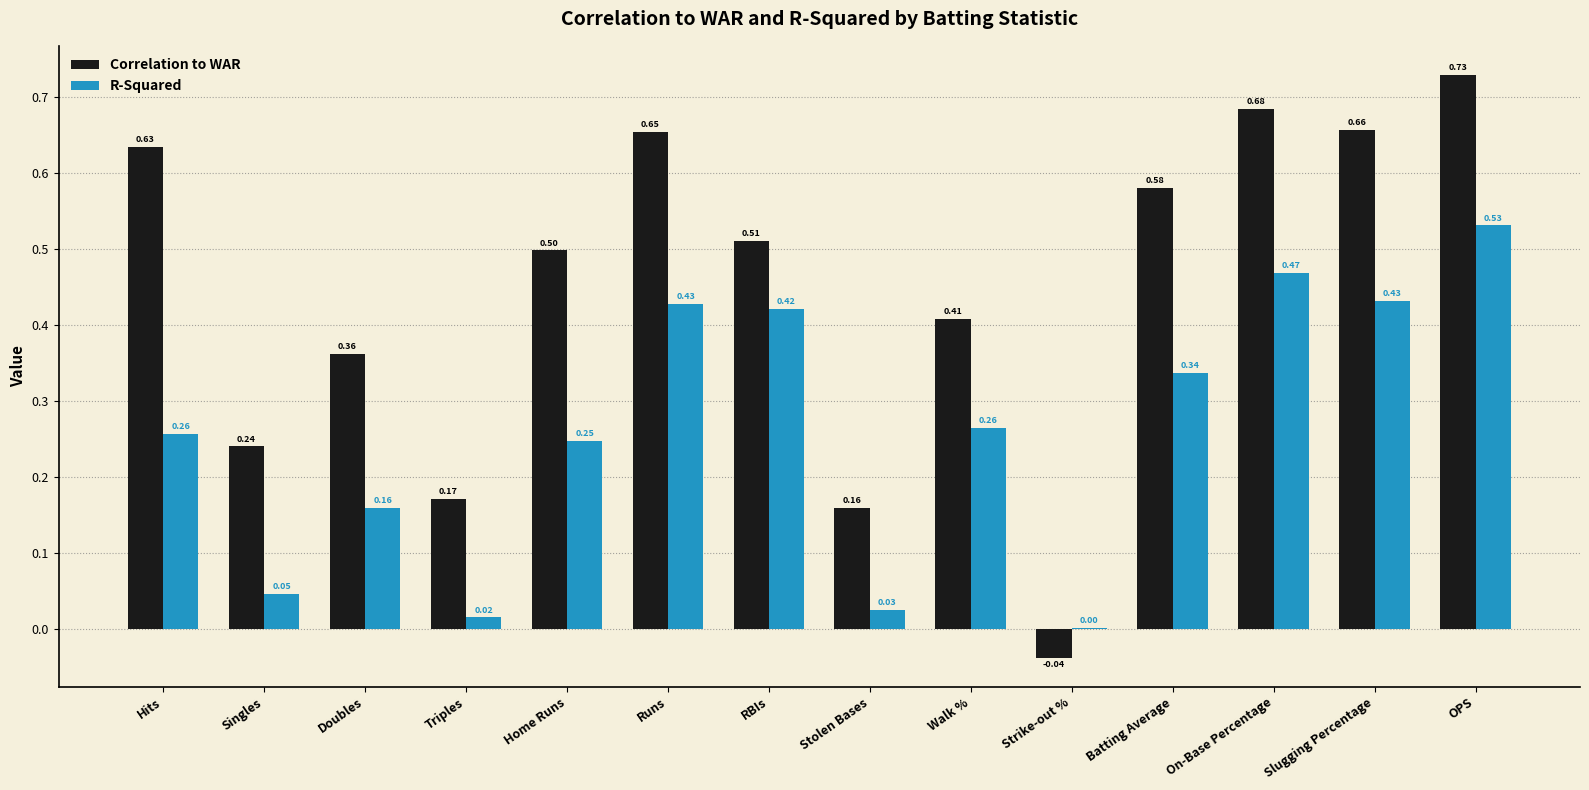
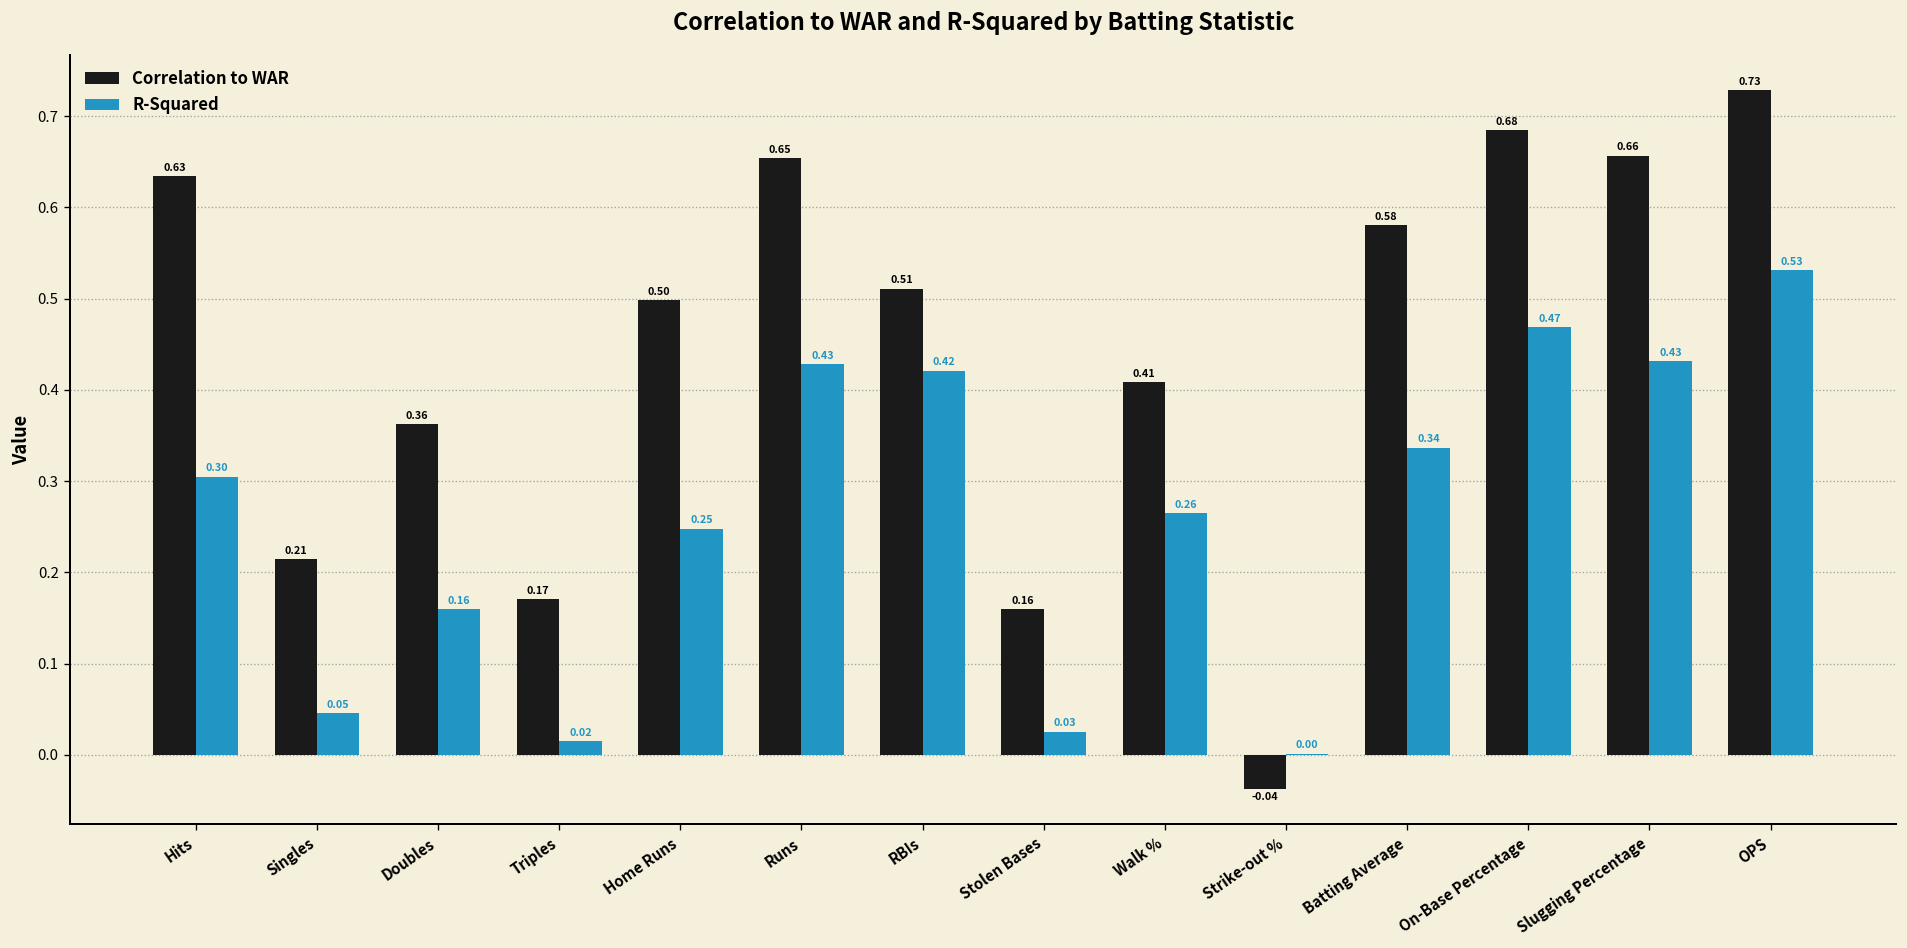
R-Squared, Hits: 0.26 -> 0.30
Correlation to WAR, Singles: 0.24 -> 0.21
